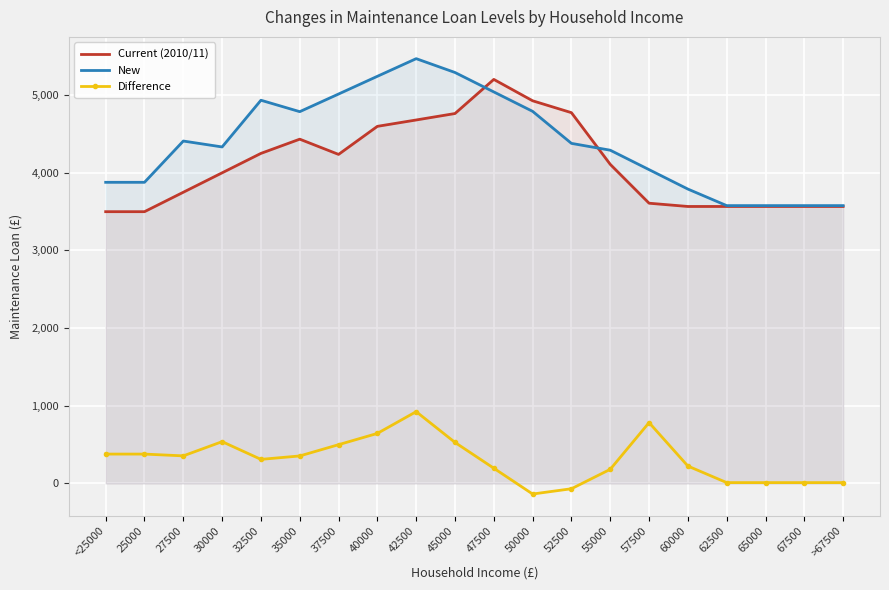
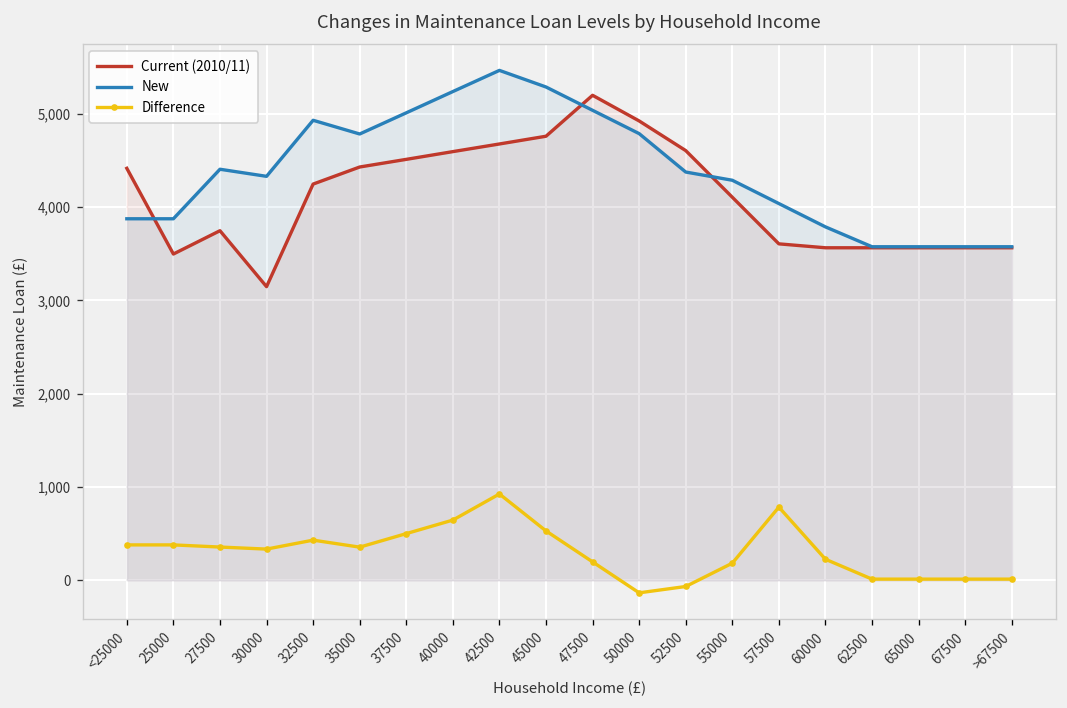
Current (2010/11), <25000: 3,500 -> 4,400
Current (2010/11), 30000: 4,000 -> 3,100
Difference, 30000: 500 -> 300
Difference, 32500: 300 -> 400
Current (2010/11), 37500: 4,200 -> 4,500
Current (2010/11), 52500: 4,800 -> 4,600
